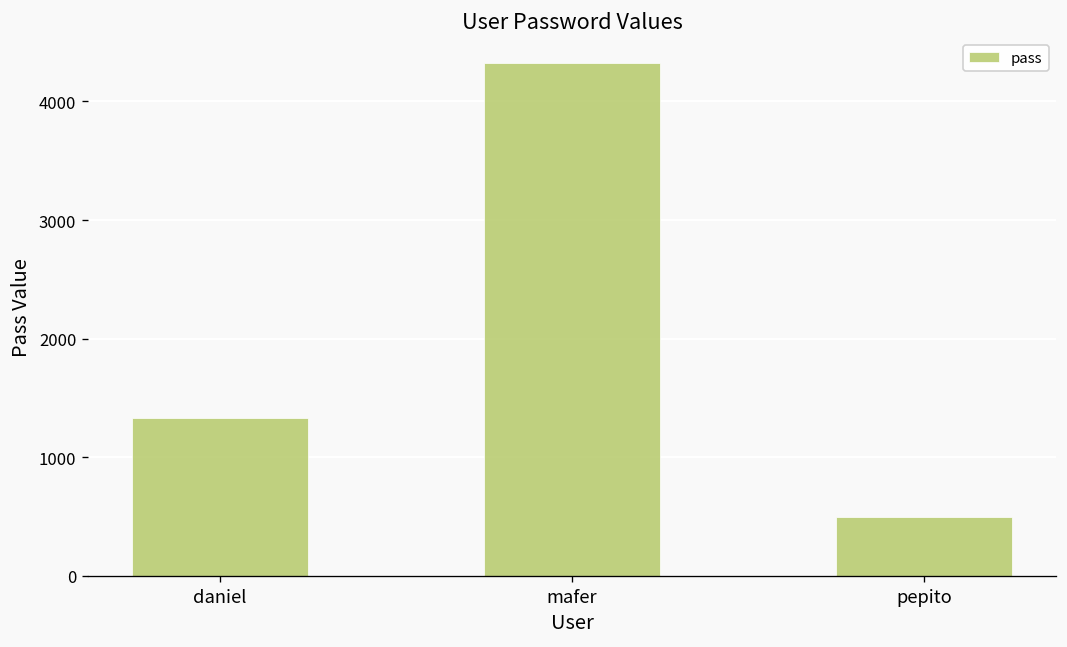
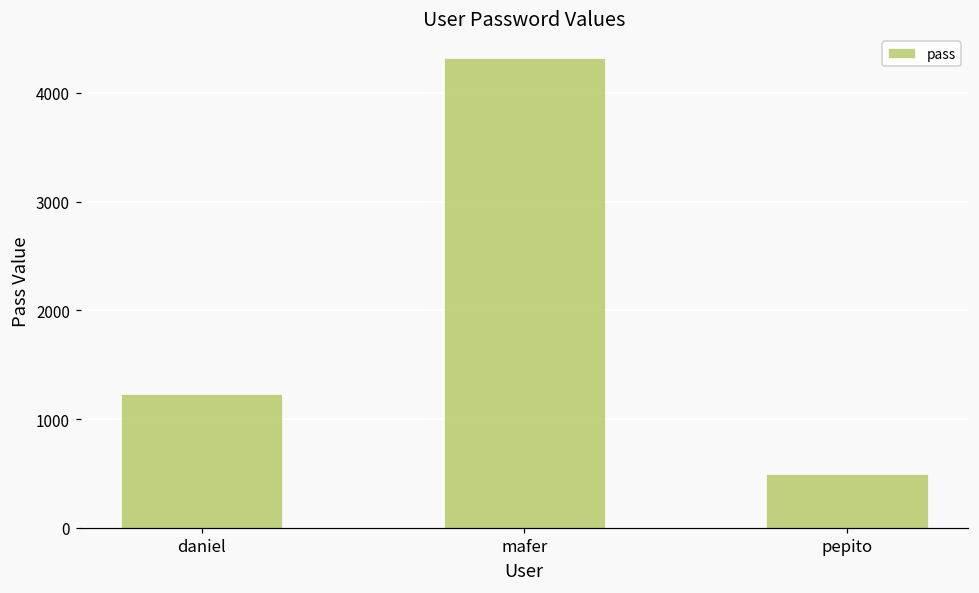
daniel: 1300 -> 1200
